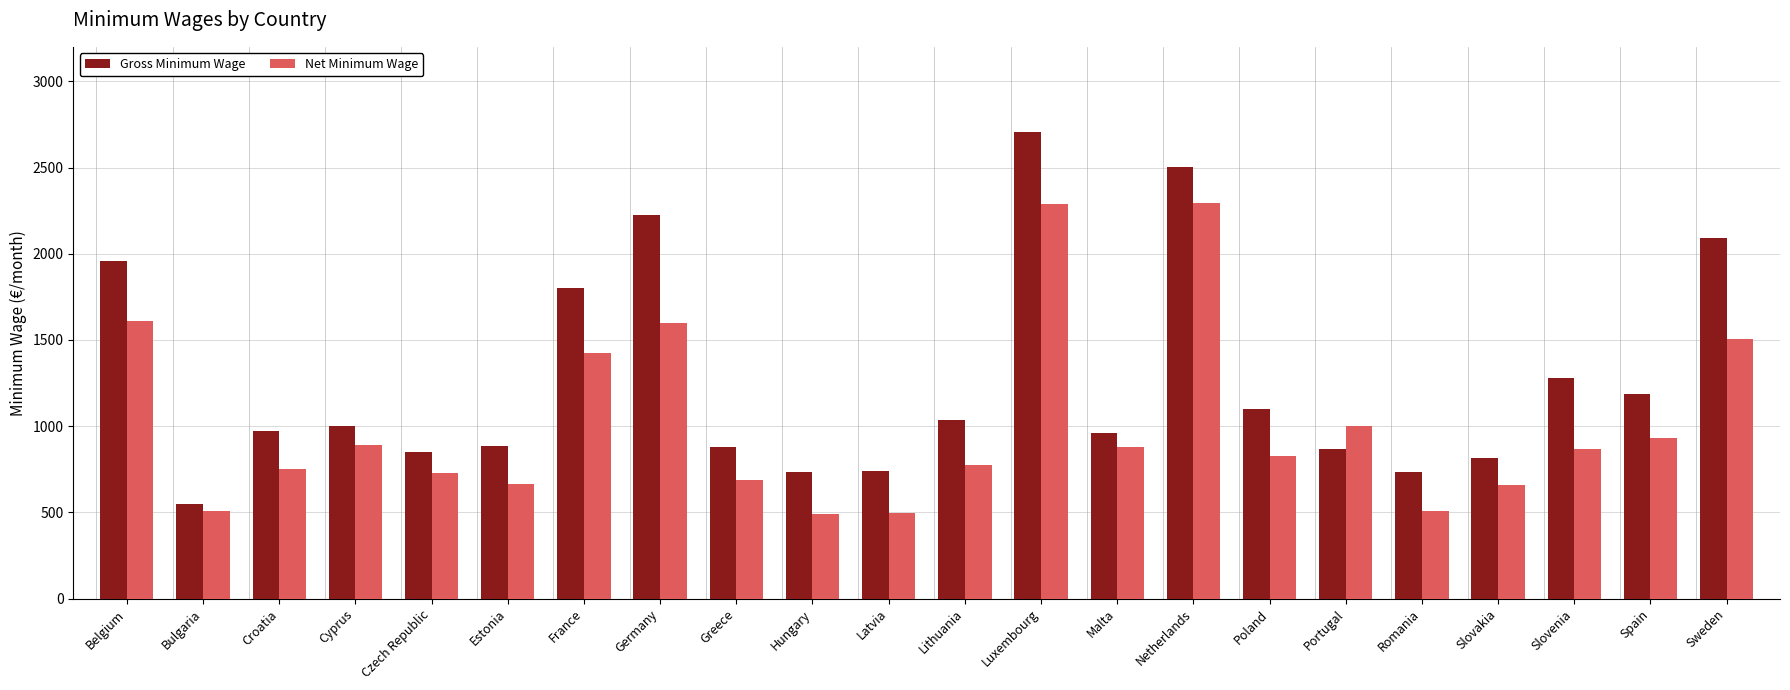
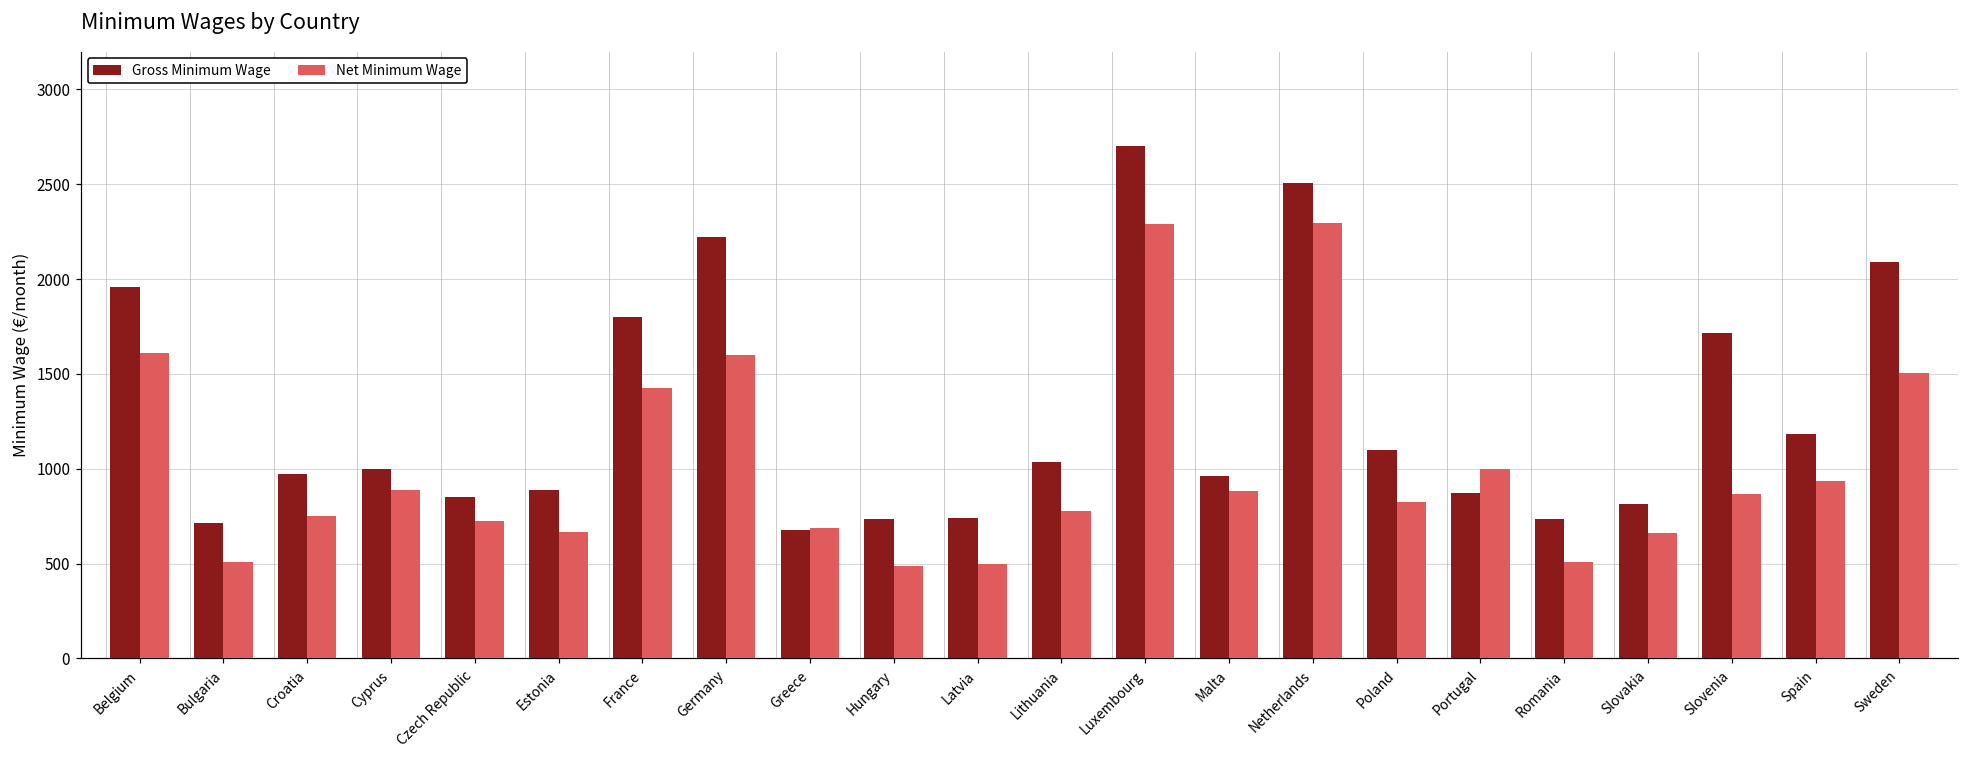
Gross Minimum Wage, Bulgaria: 550 -> 720
Gross Minimum Wage, Greece: 880 -> 680
Gross Minimum Wage, Slovenia: 1280 -> 1720
